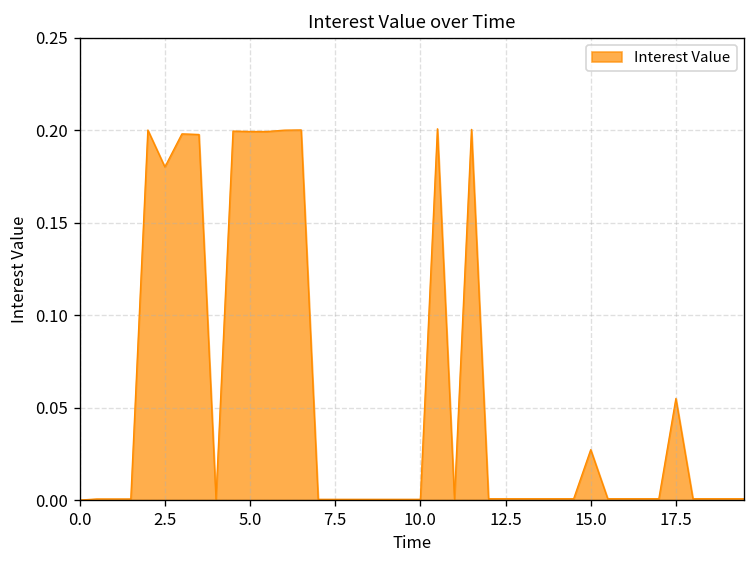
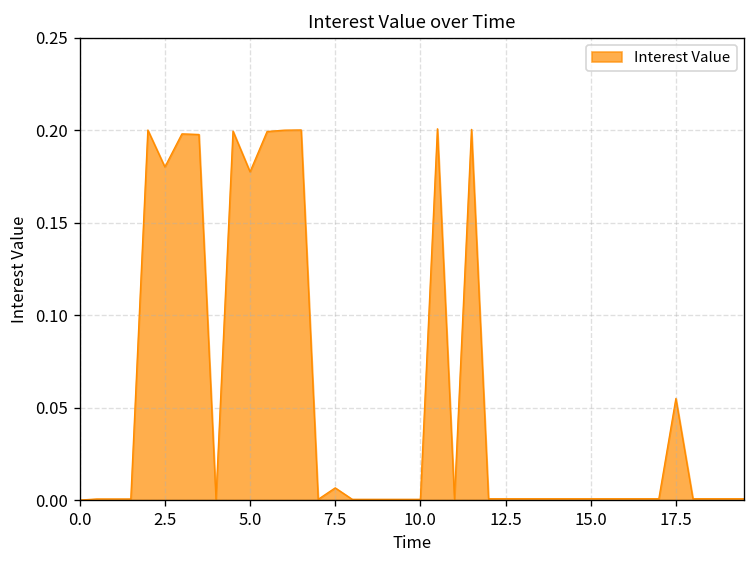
5.0: 0.199 -> 0.177
7.5: 0.000 -> 0.007
15.0: 0.027 -> 0.001
